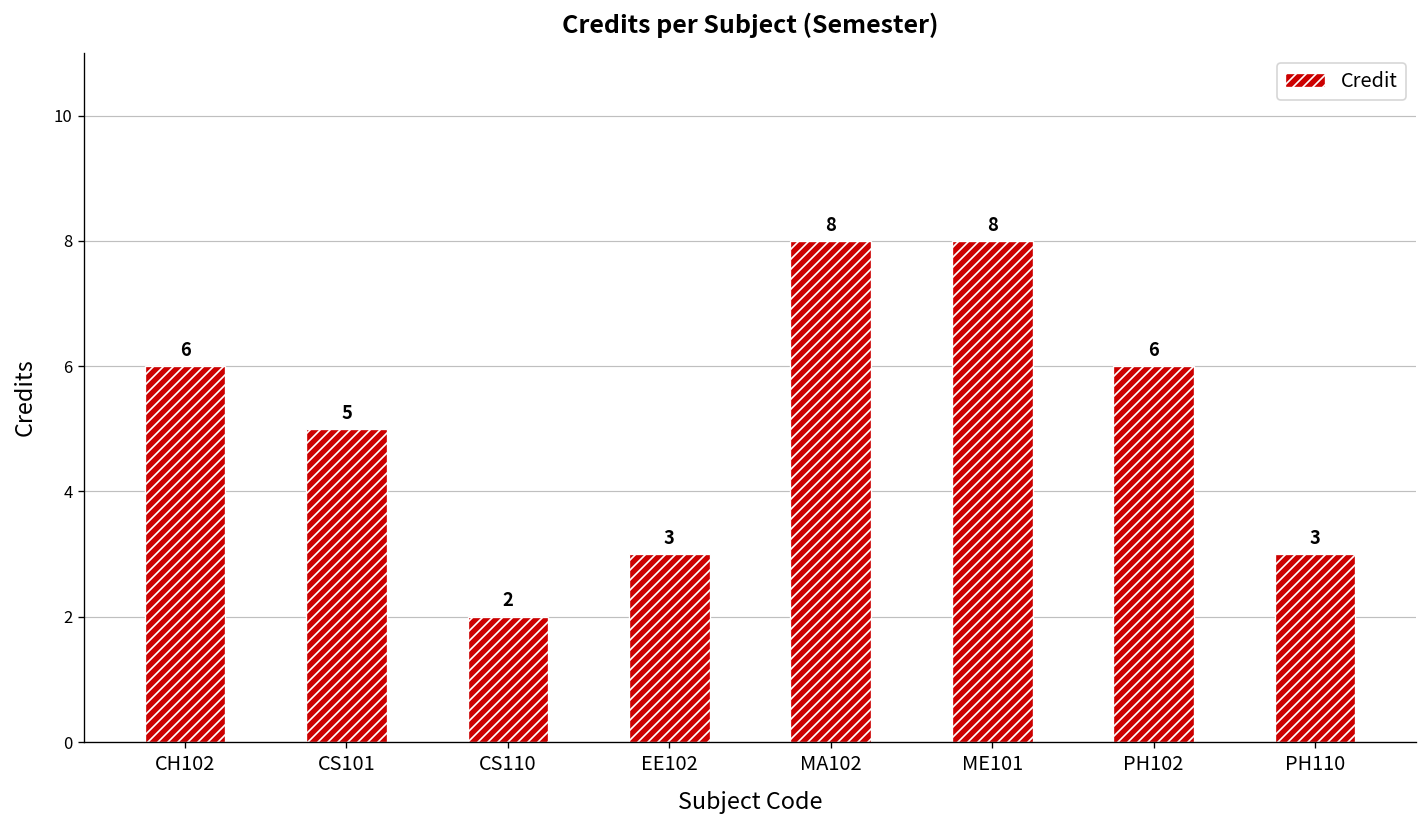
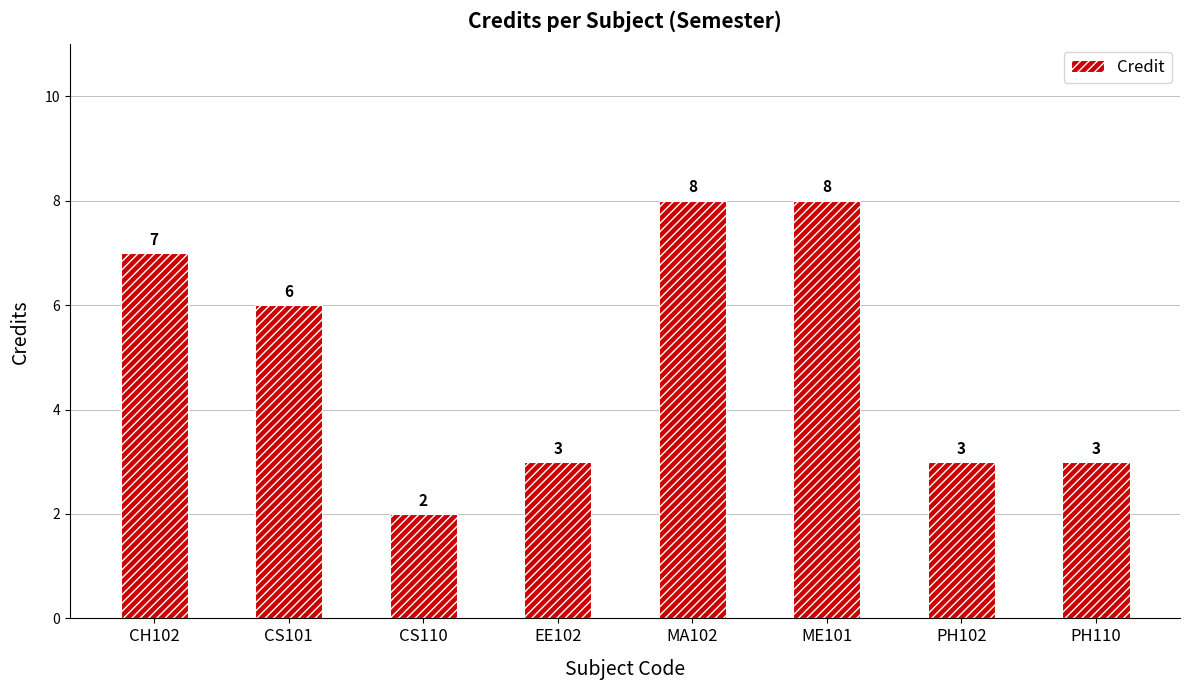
CH102: 6 -> 7
CS101: 5 -> 6
PH102: 6 -> 3
